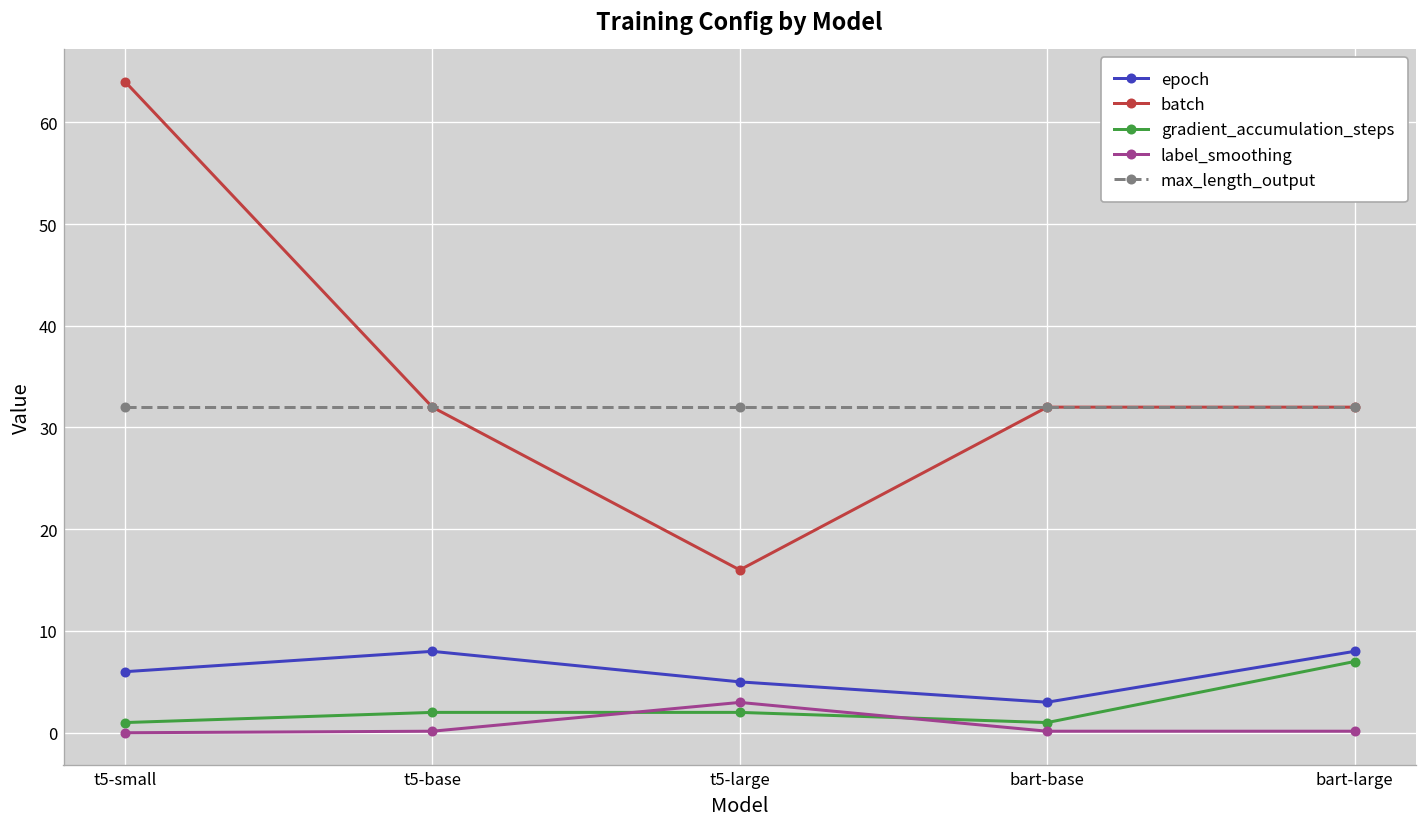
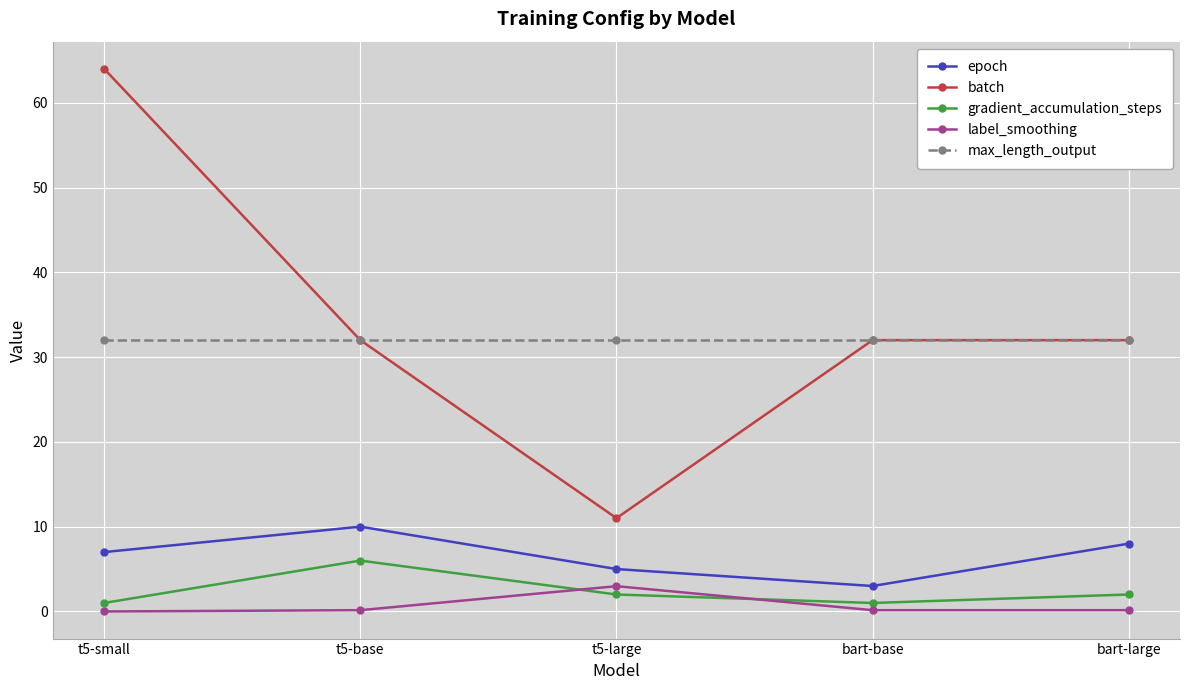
epoch, t5-small: 6 -> 7
epoch, t5-base: 8 -> 10
gradient_accumulation_steps, t5-base: 2 -> 6
batch, t5-large: 16 -> 11
gradient_accumulation_steps, bart-large: 7 -> 2
